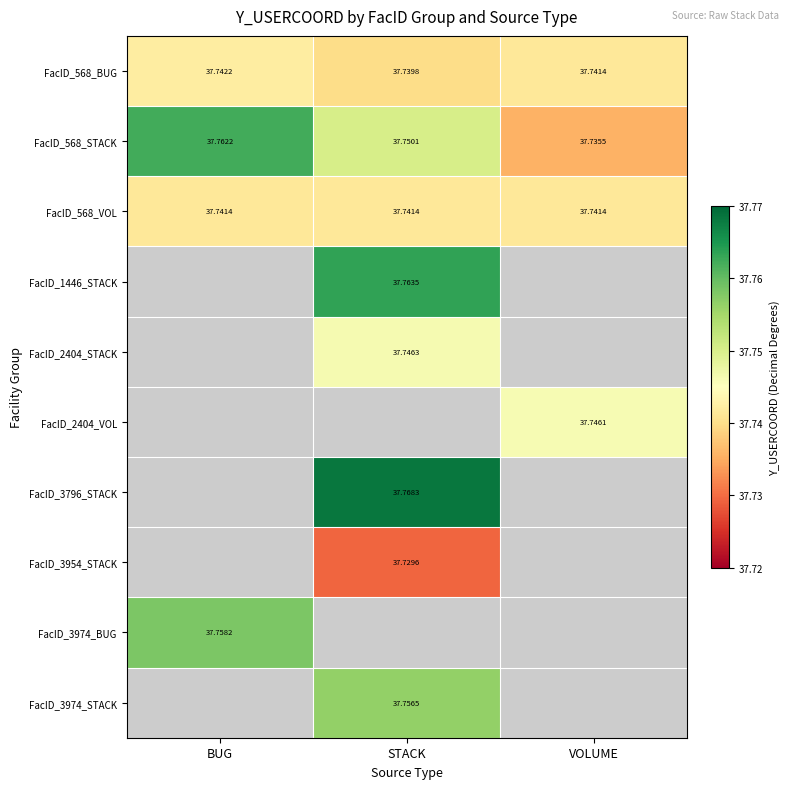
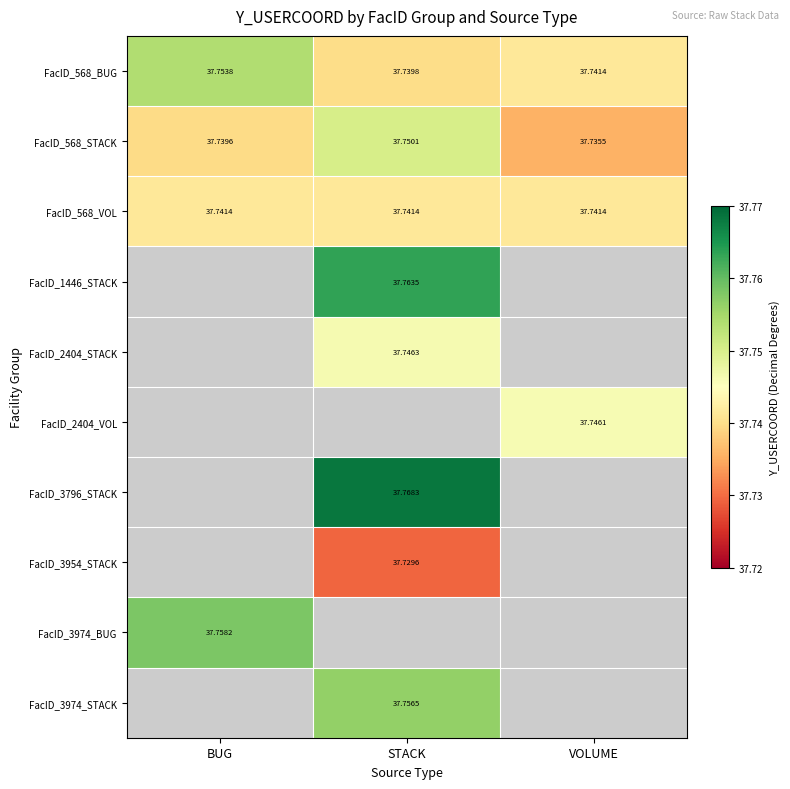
FacID_568_BUG, BUG: 37.7422 -> 37.7538
FacID_568_STACK, BUG: 37.7622 -> 37.7396
